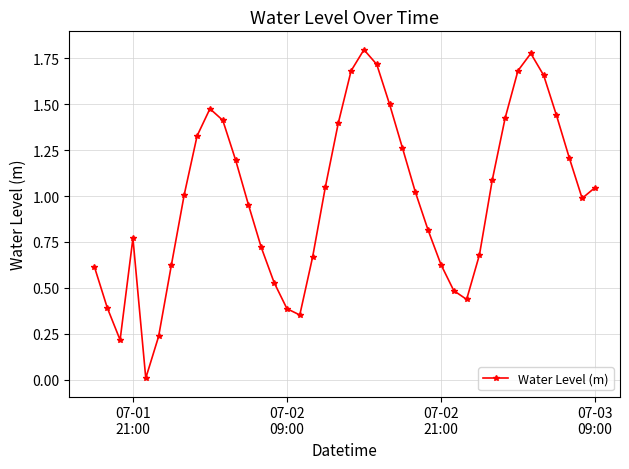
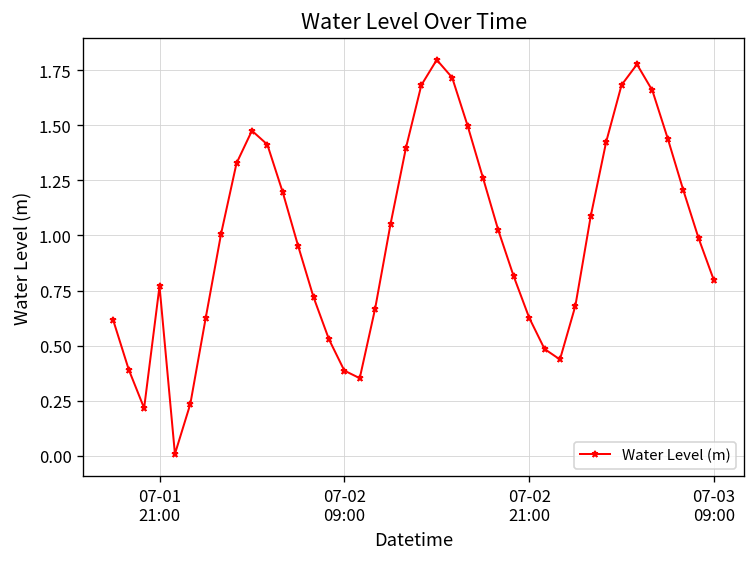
07-03 09:00: 1.05 -> 0.80
